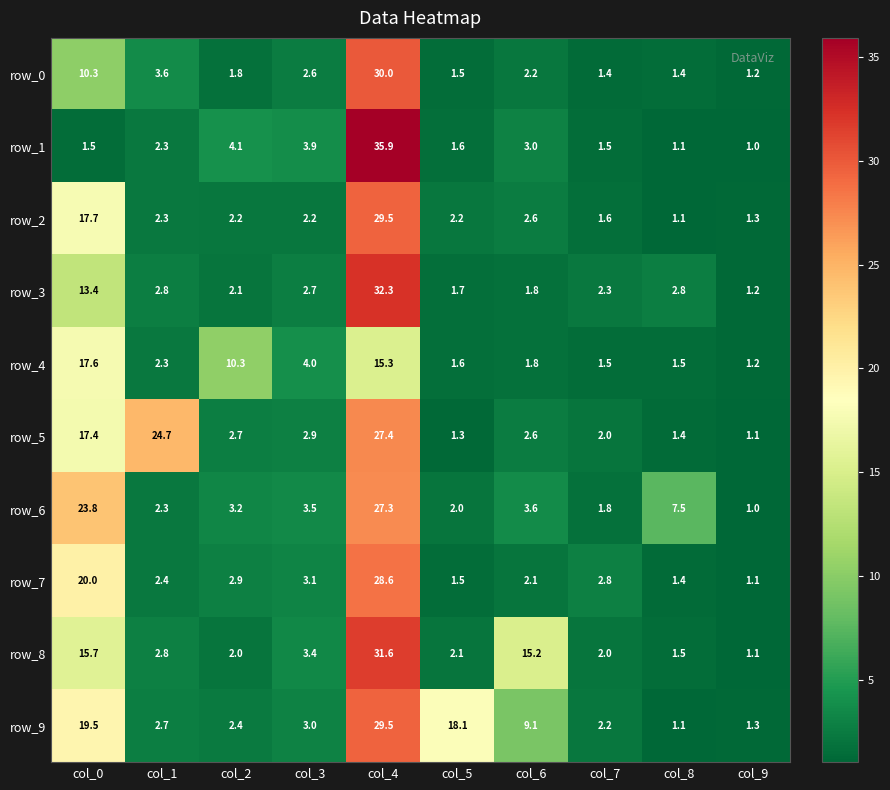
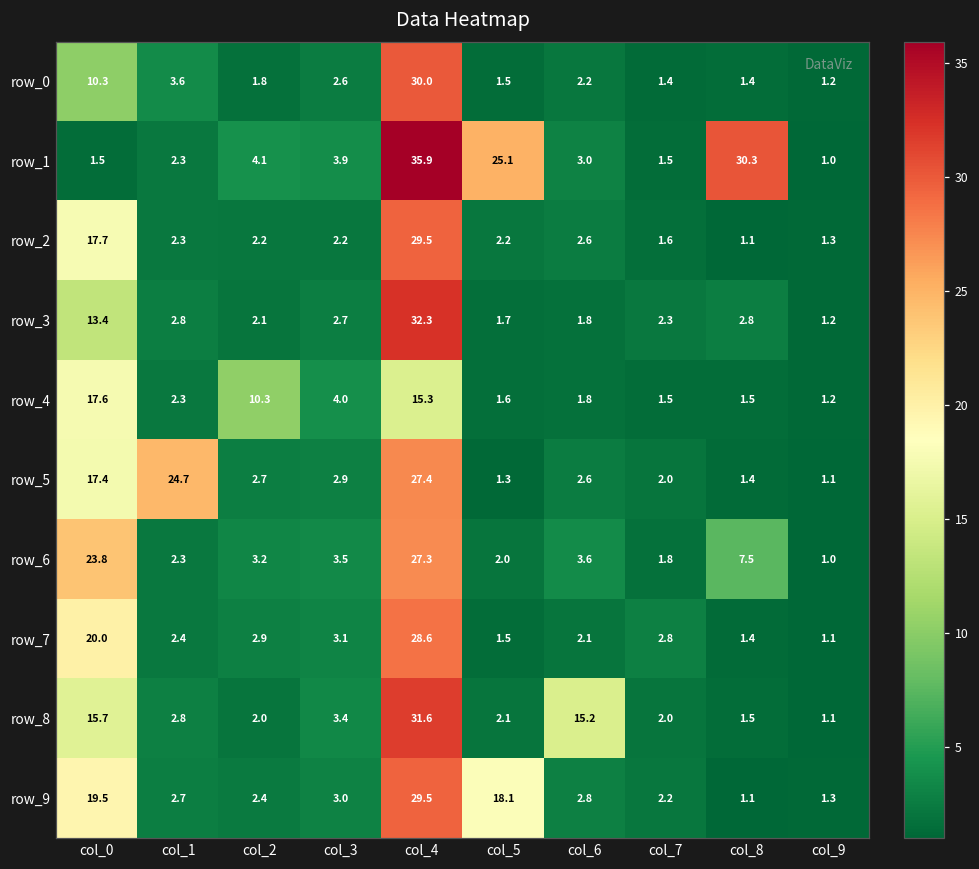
row_1, col_5: 1.6 -> 25.1
row_1, col_8: 1.1 -> 30.3
row_9, col_6: 9.1 -> 2.8
